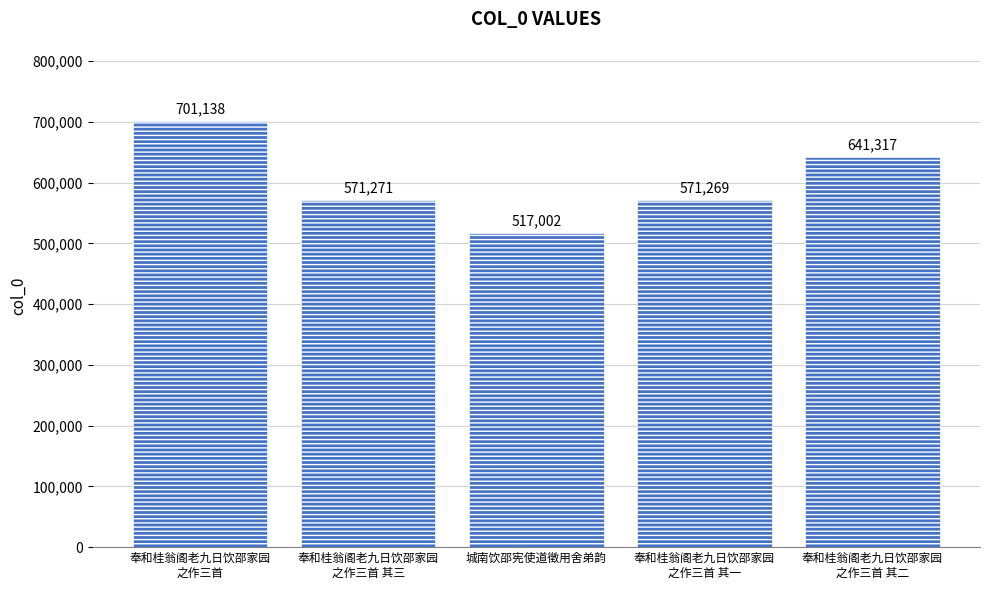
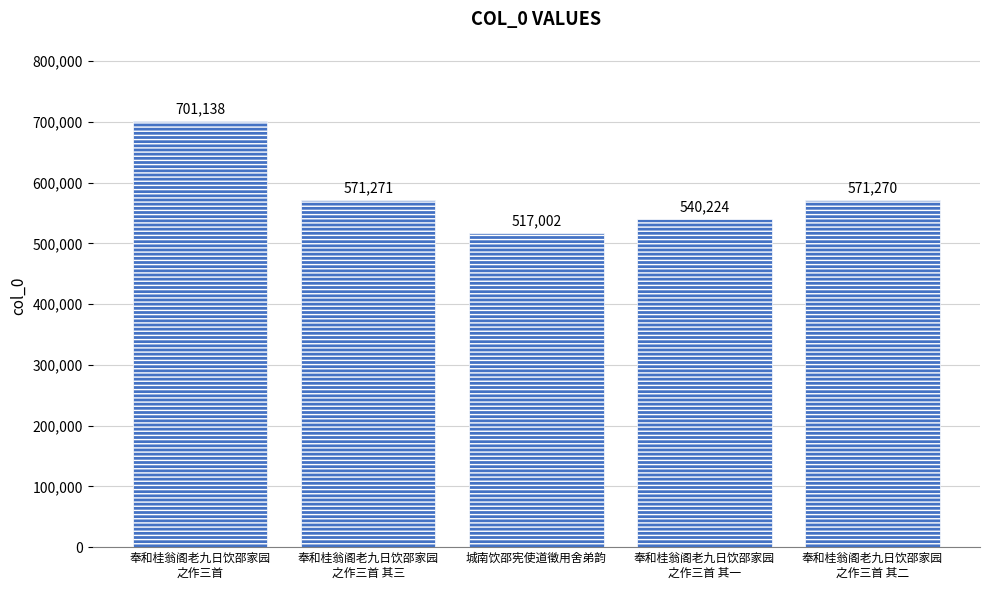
奉和桂翁阁老九日饮邵家园 之作三首 其一: 571,269 -> 540,224
奉和桂翁阁老九日饮邵家园 之作三首 其二: 641,317 -> 571,270
